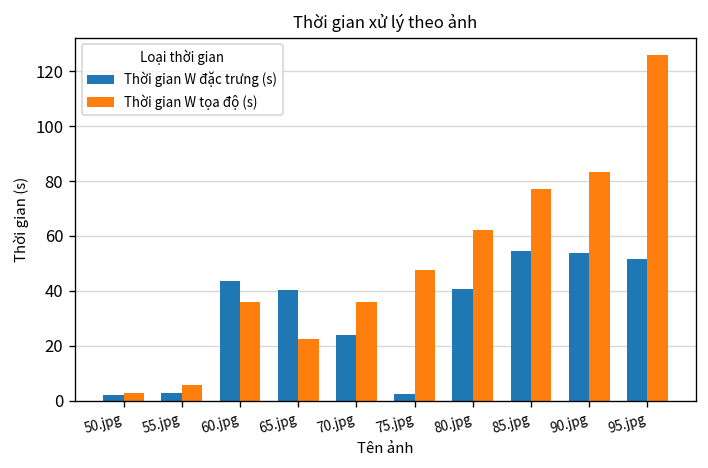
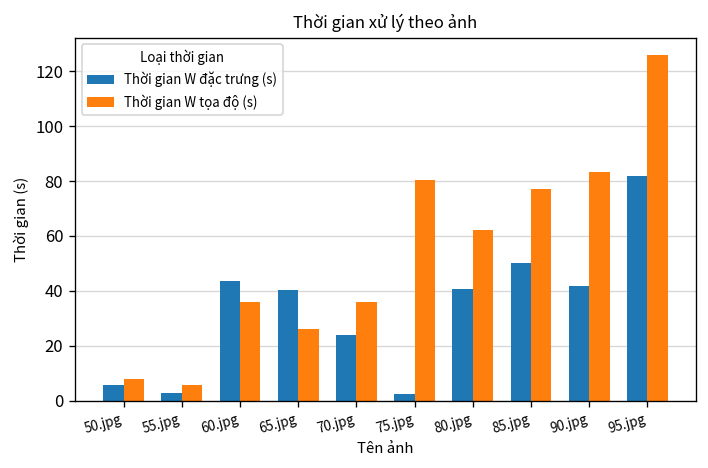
Thời gian W đặc trưng (s), 50.jpg: 2 -> 6
Thời gian W tọa độ (s), 50.jpg: 3 -> 8
Thời gian W tọa độ (s), 65.jpg: 23 -> 26
Thời gian W tọa độ (s), 75.jpg: 47 -> 80
Thời gian W đặc trưng (s), 85.jpg: 55 -> 50
Thời gian W đặc trưng (s), 90.jpg: 54 -> 42
Thời gian W đặc trưng (s), 95.jpg: 51 -> 82
